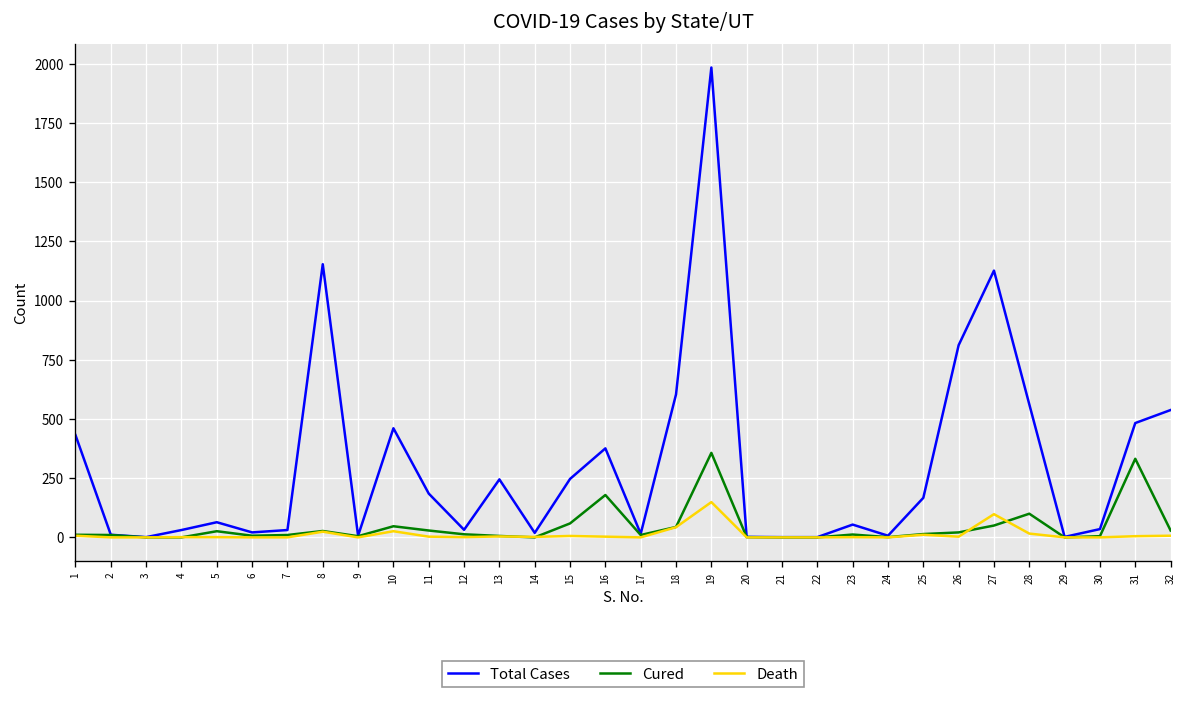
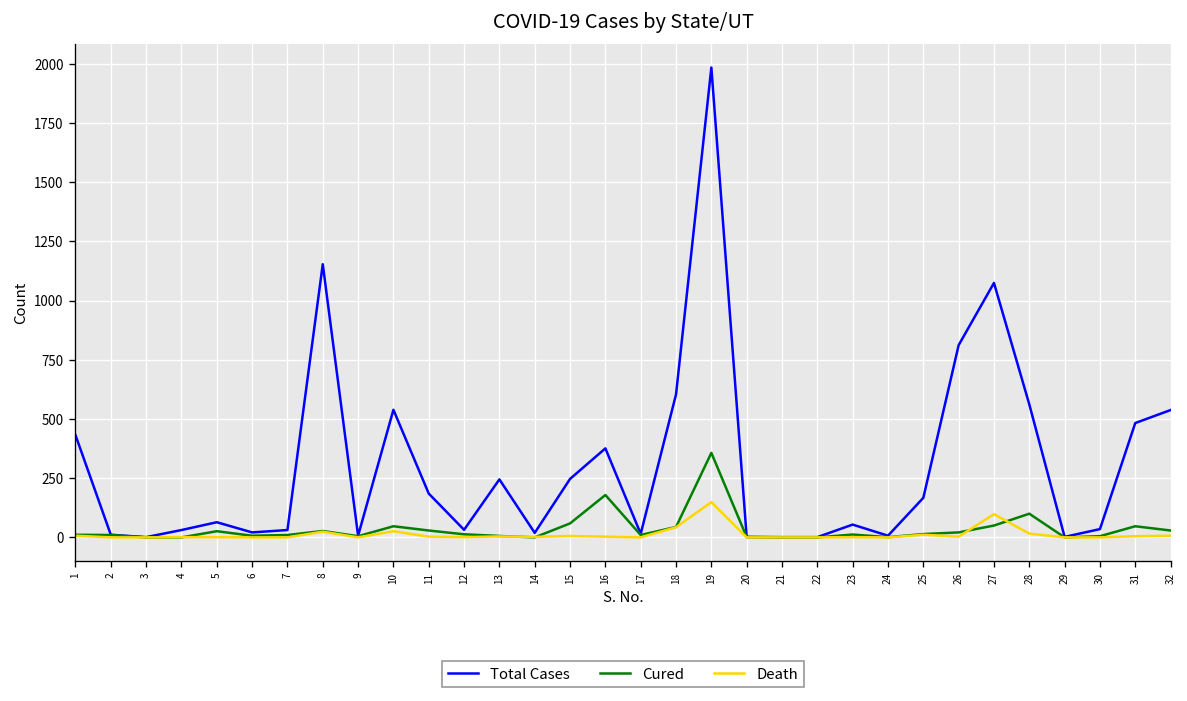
Total Cases, 10: 460 -> 540
Total Cases, 27: 1130 -> 1080
Cured, 31: 330 -> 50
